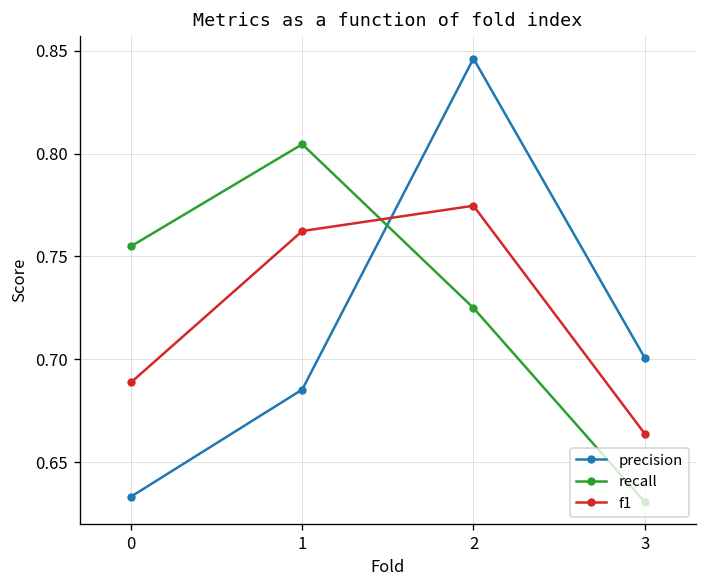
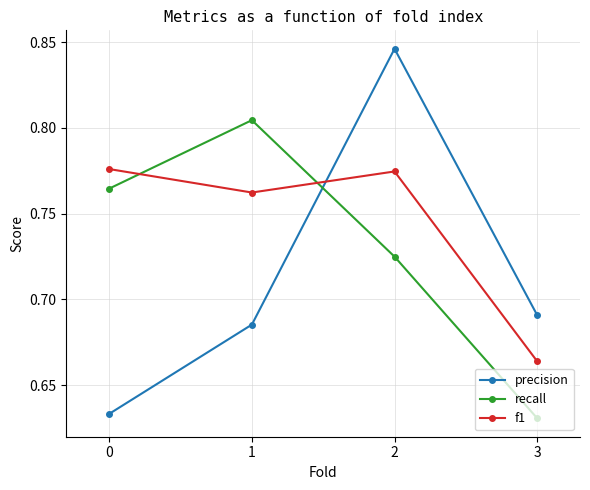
recall, 0: 0.755 -> 0.765
f1, 0: 0.689 -> 0.776
precision, 3: 0.701 -> 0.691
